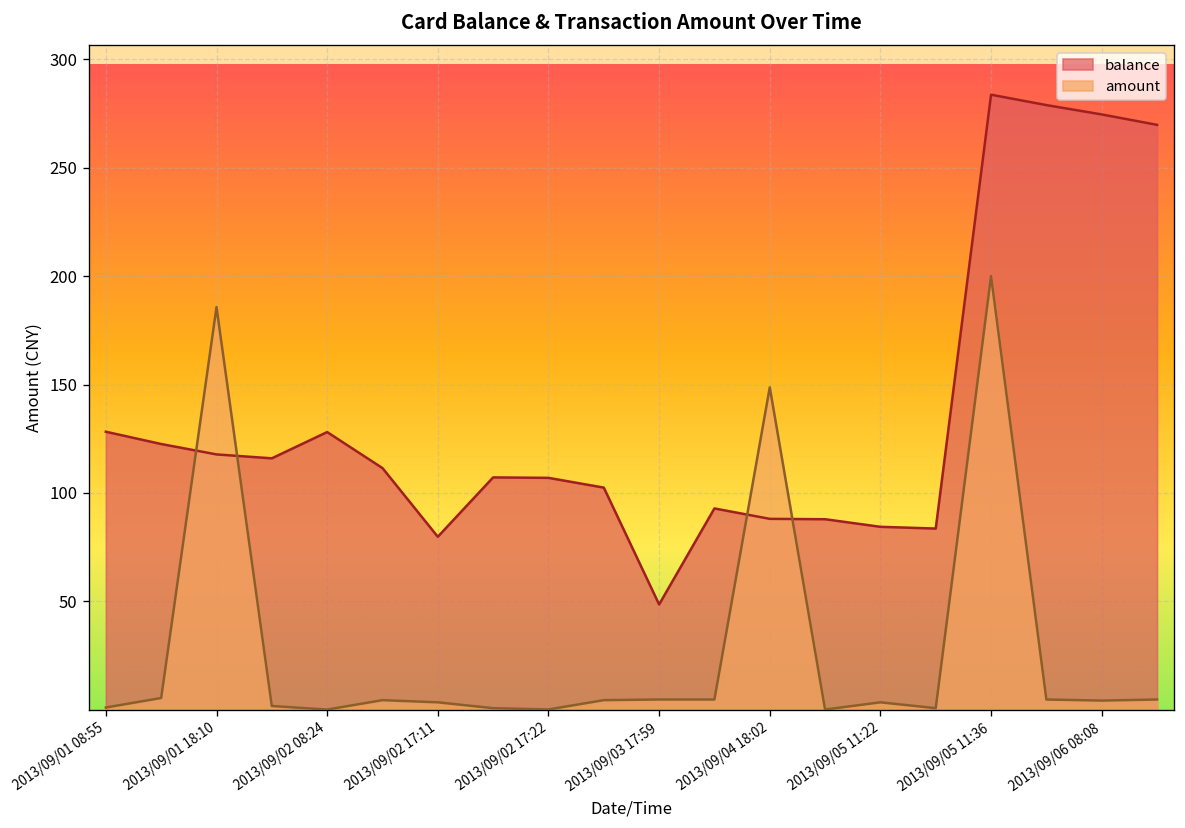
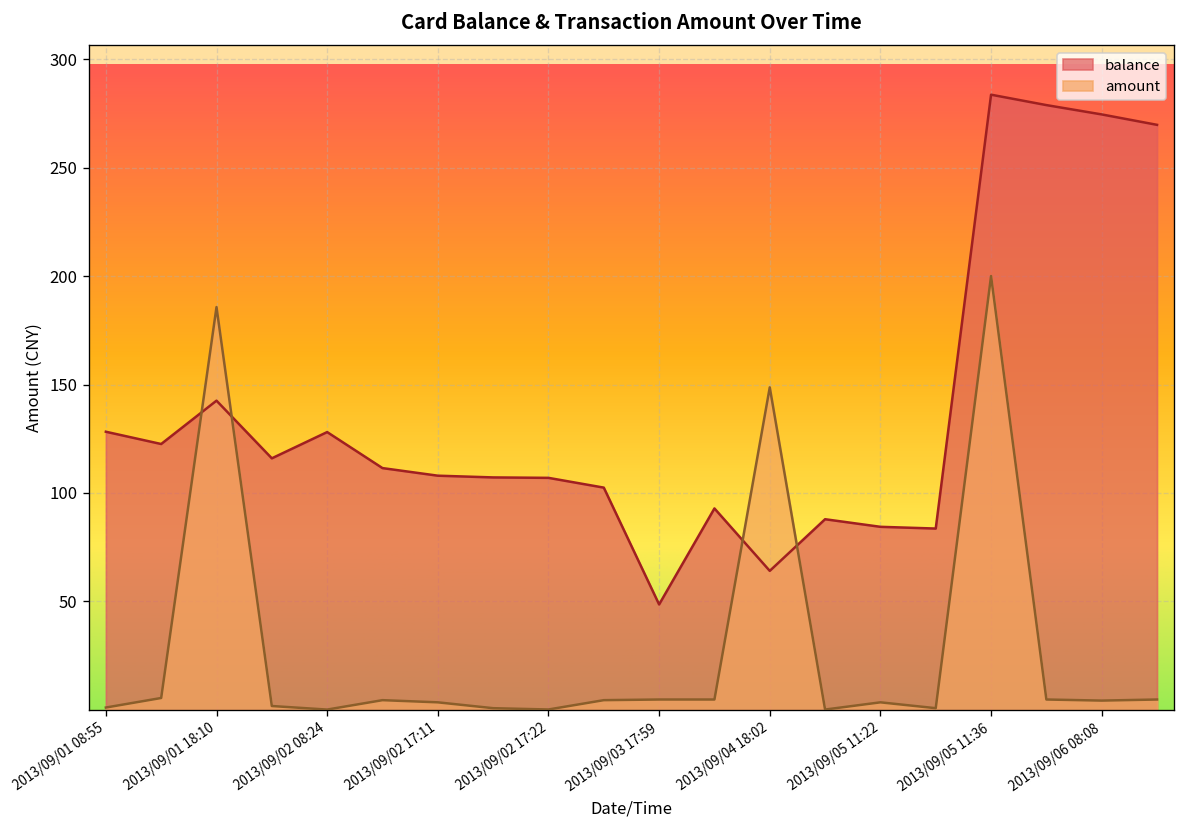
balance, 2013/09/01 18:10: 118 -> 143
balance, 2013/09/02 17:11: 80 -> 108
balance, 2013/09/04 18:02: 88 -> 64
